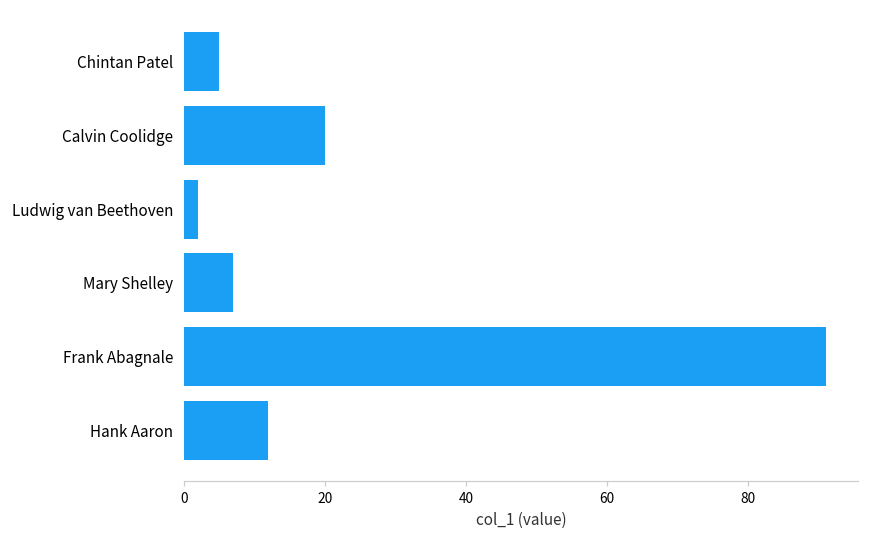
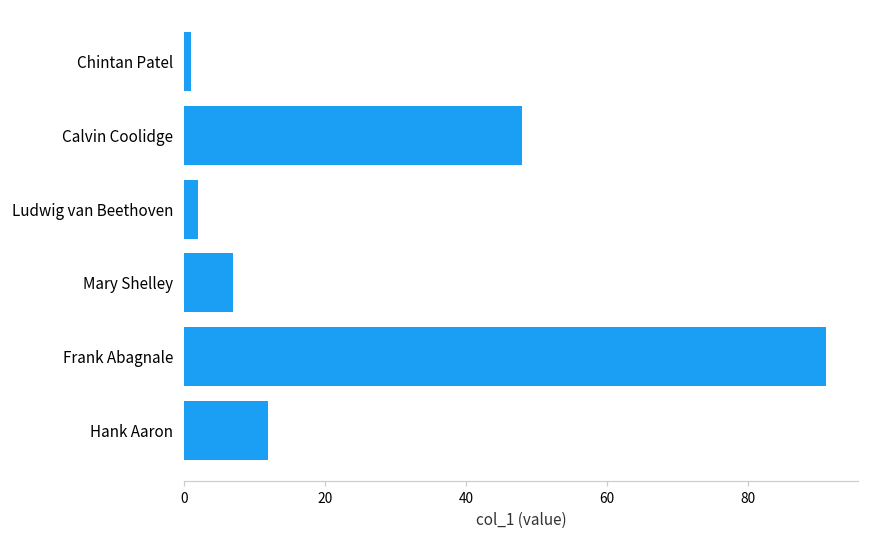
Chintan Patel: 5 -> 1
Calvin Coolidge: 20 -> 48
